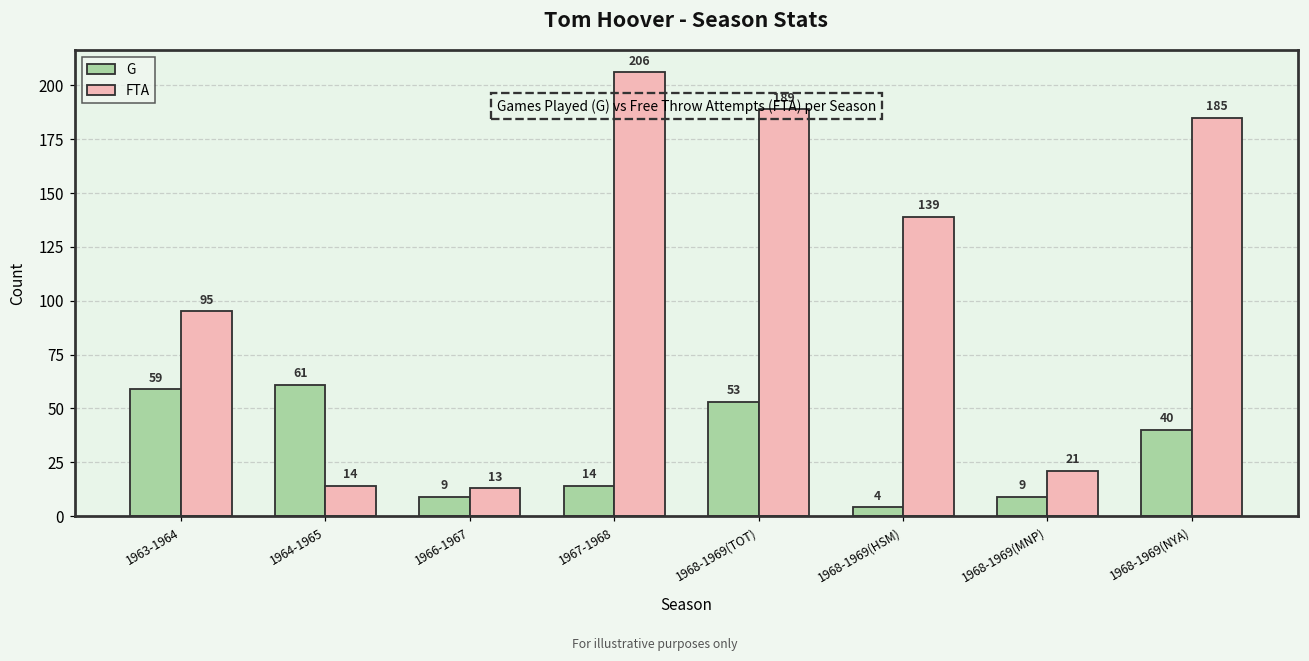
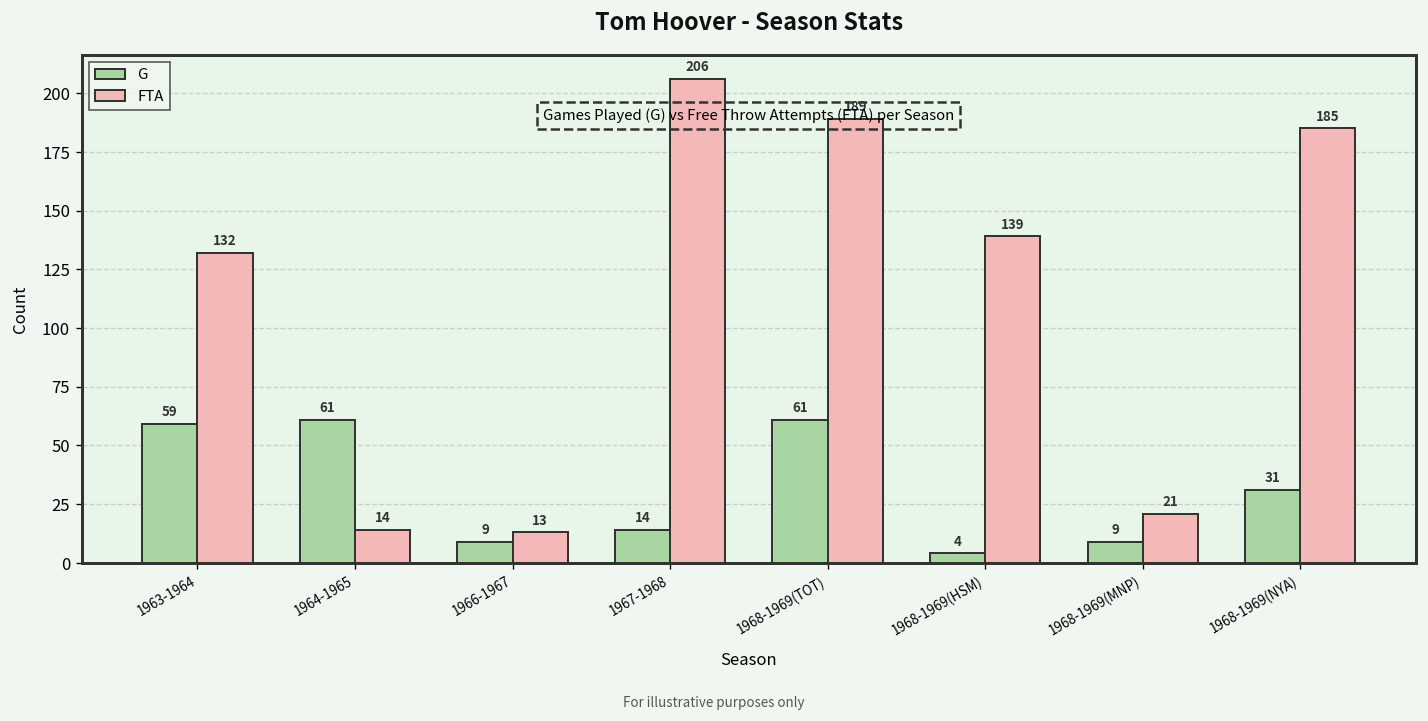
FTA, 1963-1964: 95 -> 132
G, 1968-1969(TOT): 53 -> 61
G, 1968-1969(NYA): 40 -> 31
